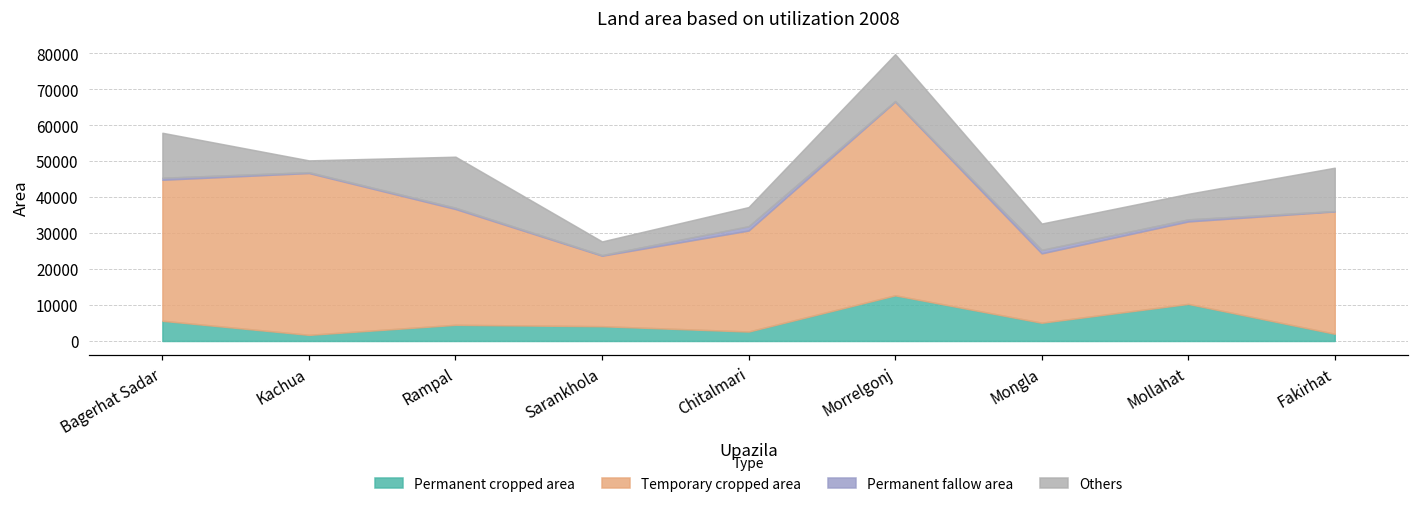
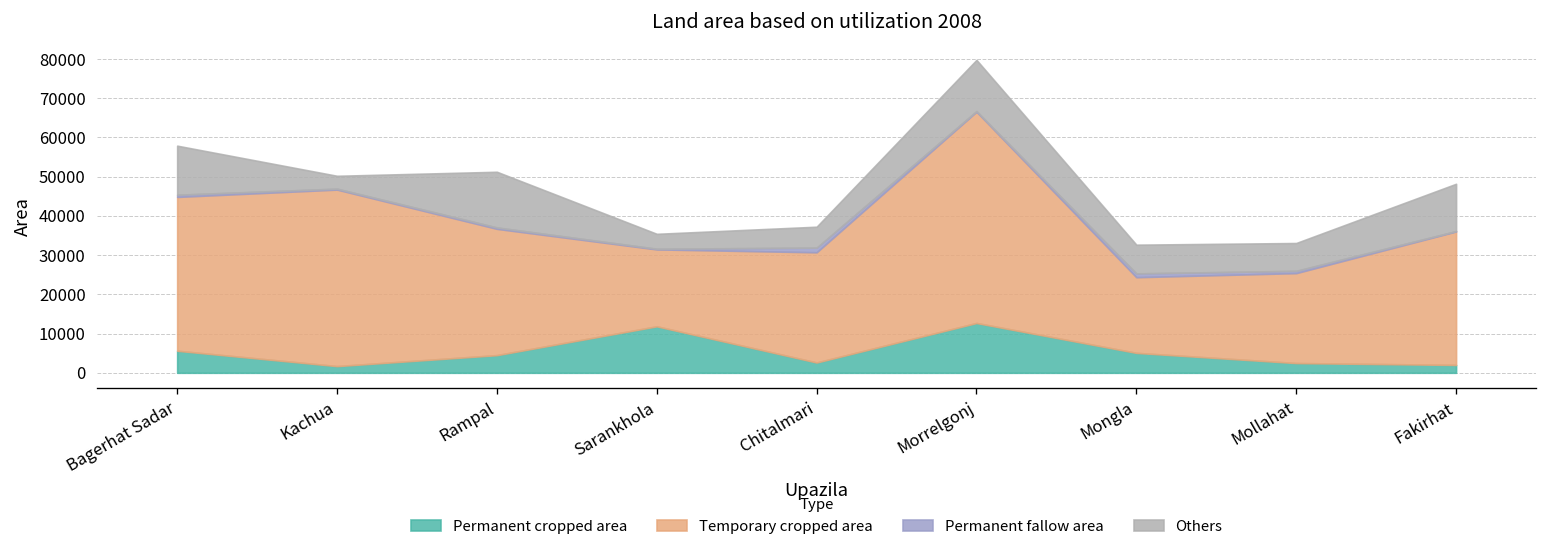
Permanent cropped area, Sarankhola: 4000 -> 12000
Permanent cropped area, Mollahat: 10000 -> 2000
